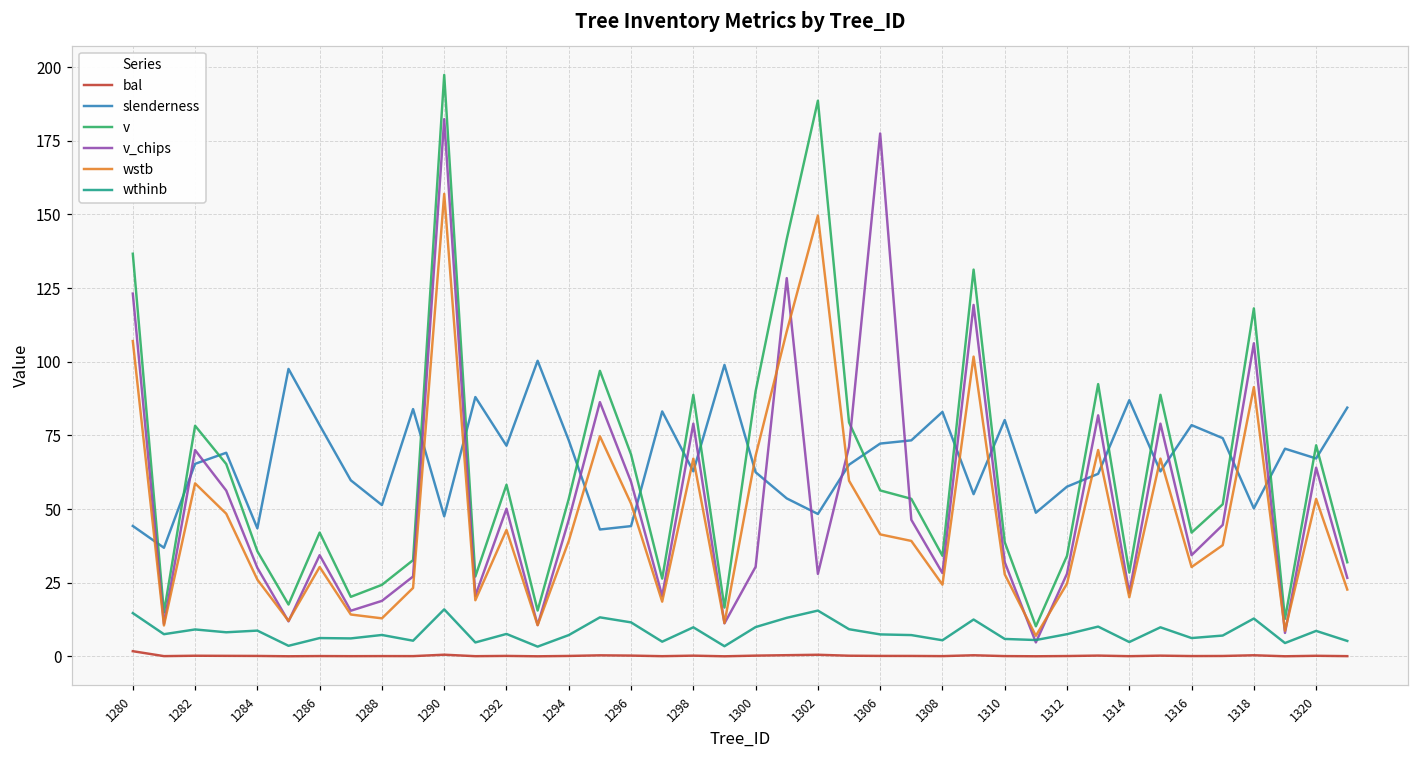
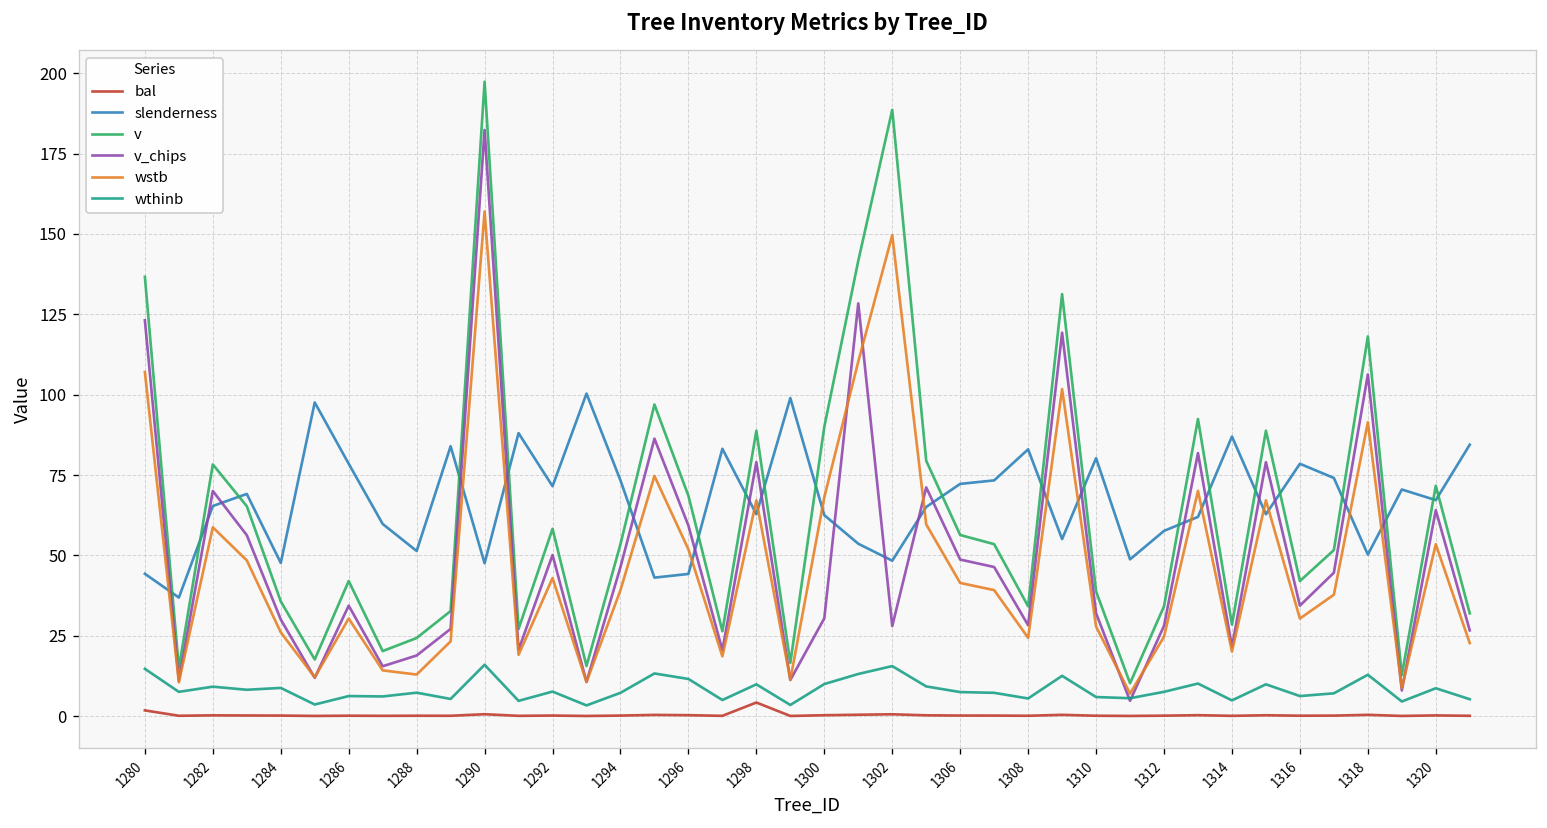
slenderness, 1284: 43 -> 48
bal, 1298: 0 -> 4
v_chips, 1306: 177 -> 49
